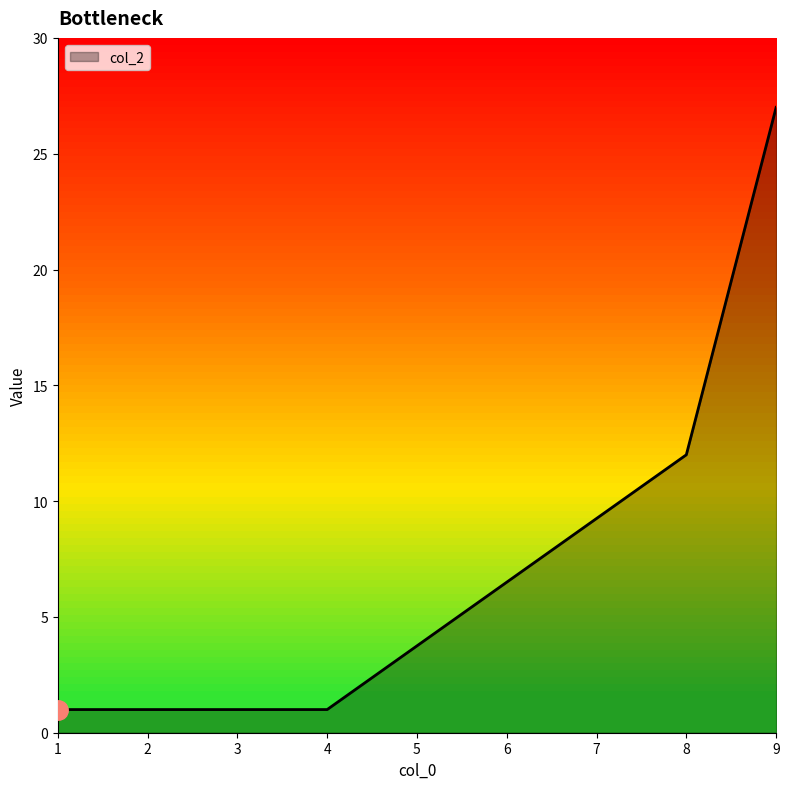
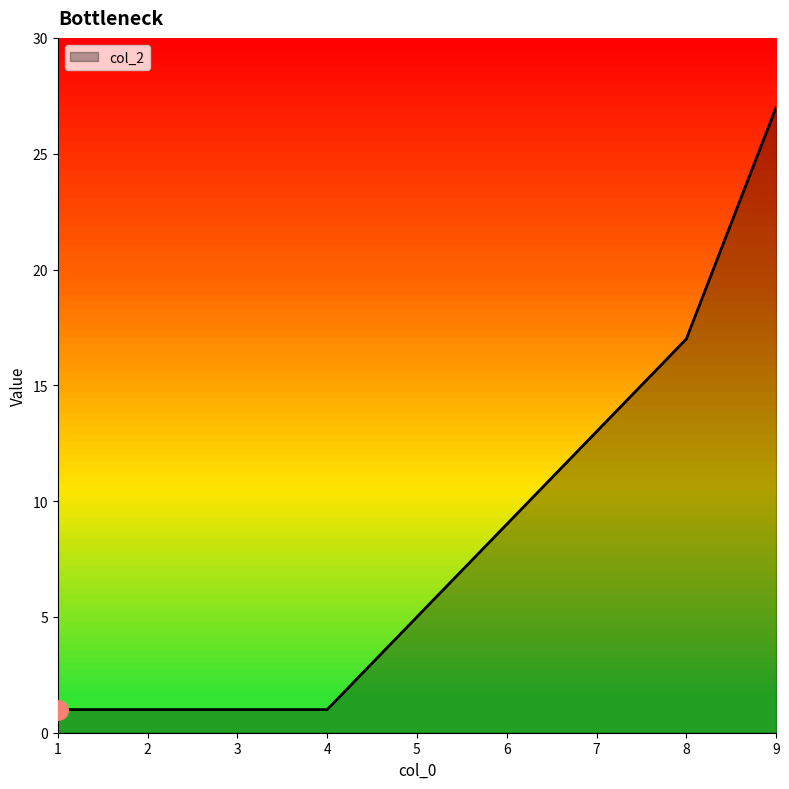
col_2, 8: 12 -> 17
